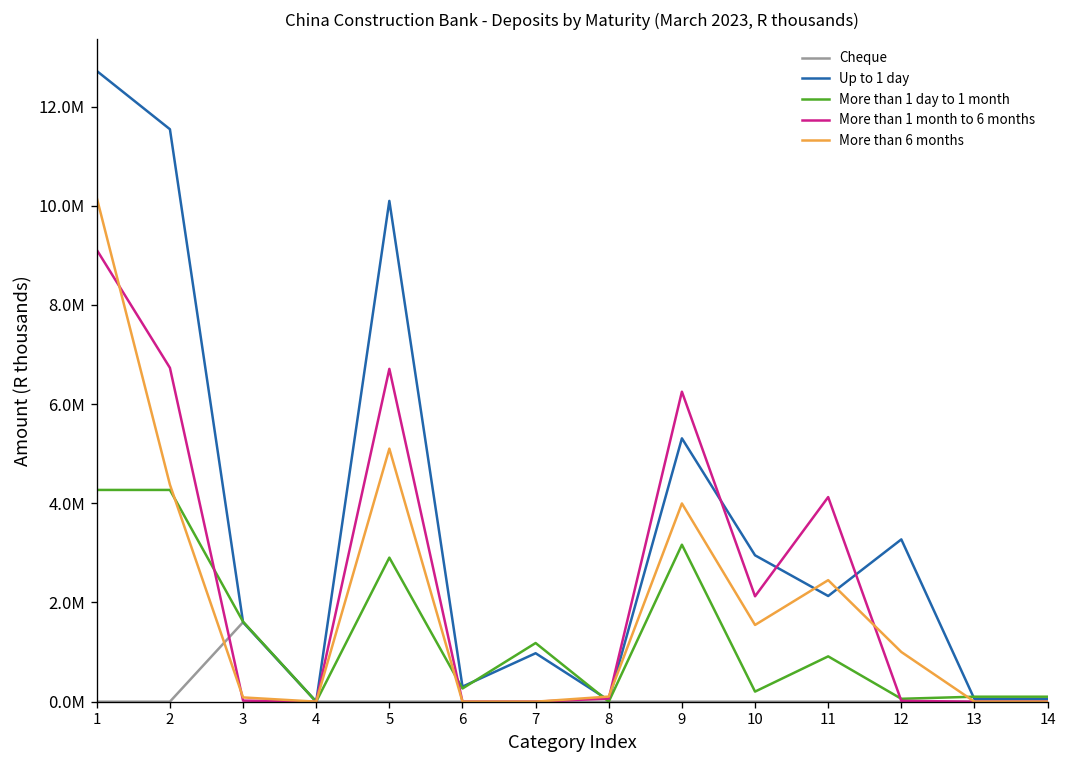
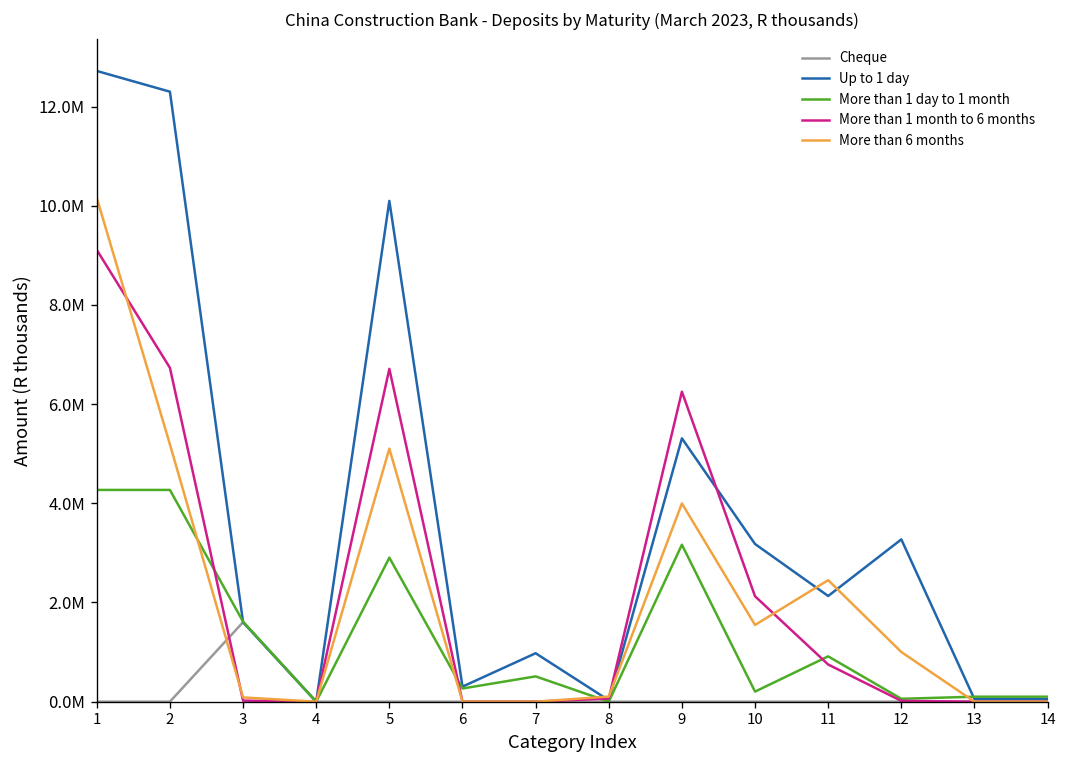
Up to 1 day, 2: 11500000 -> 12300000
More than 6 months, 2: 4400000 -> 5200000
More than 1 day to 1 month, 7: 1200000 -> 500000
Up to 1 day, 10: 3000000 -> 3200000
More than 1 month to 6 months, 11: 4100000 -> 700000
